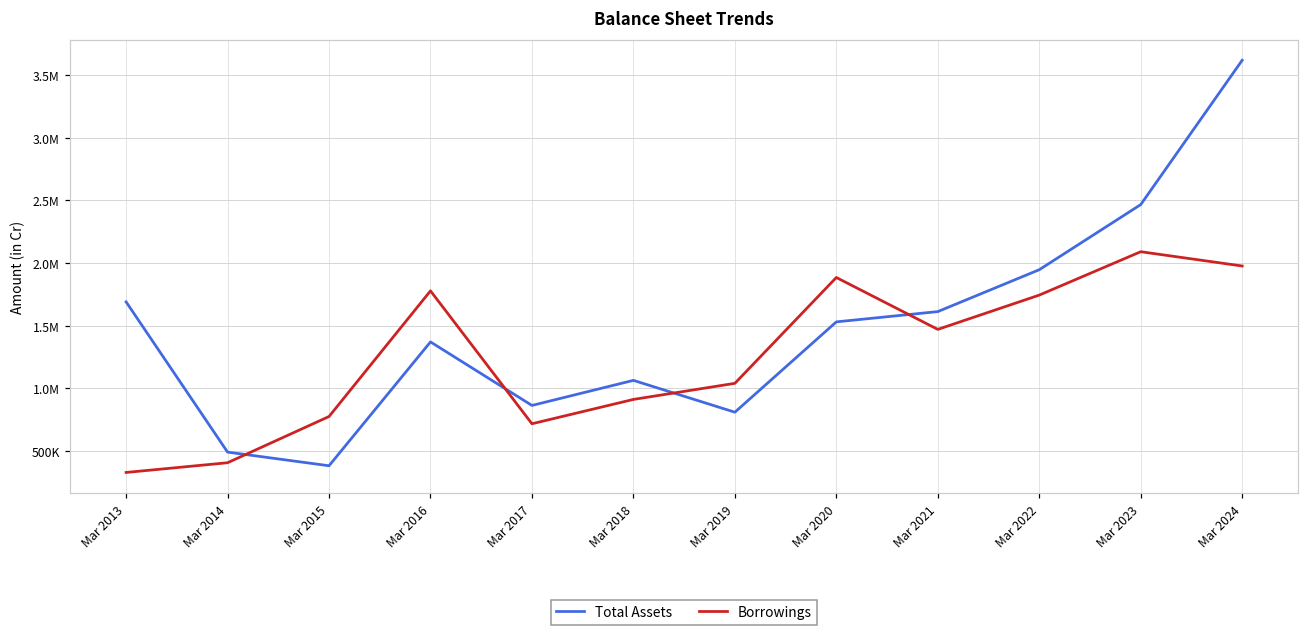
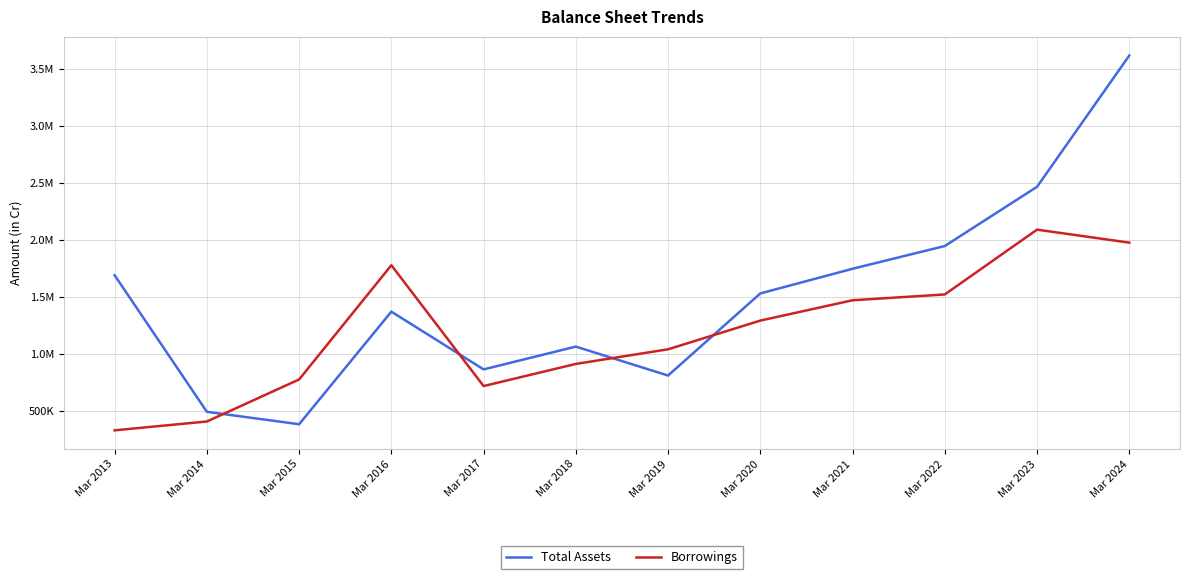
Borrowings, Mar 2020: 1880000 -> 1290000
Total Assets, Mar 2021: 1610000 -> 1750000
Borrowings, Mar 2022: 1740000 -> 1520000
